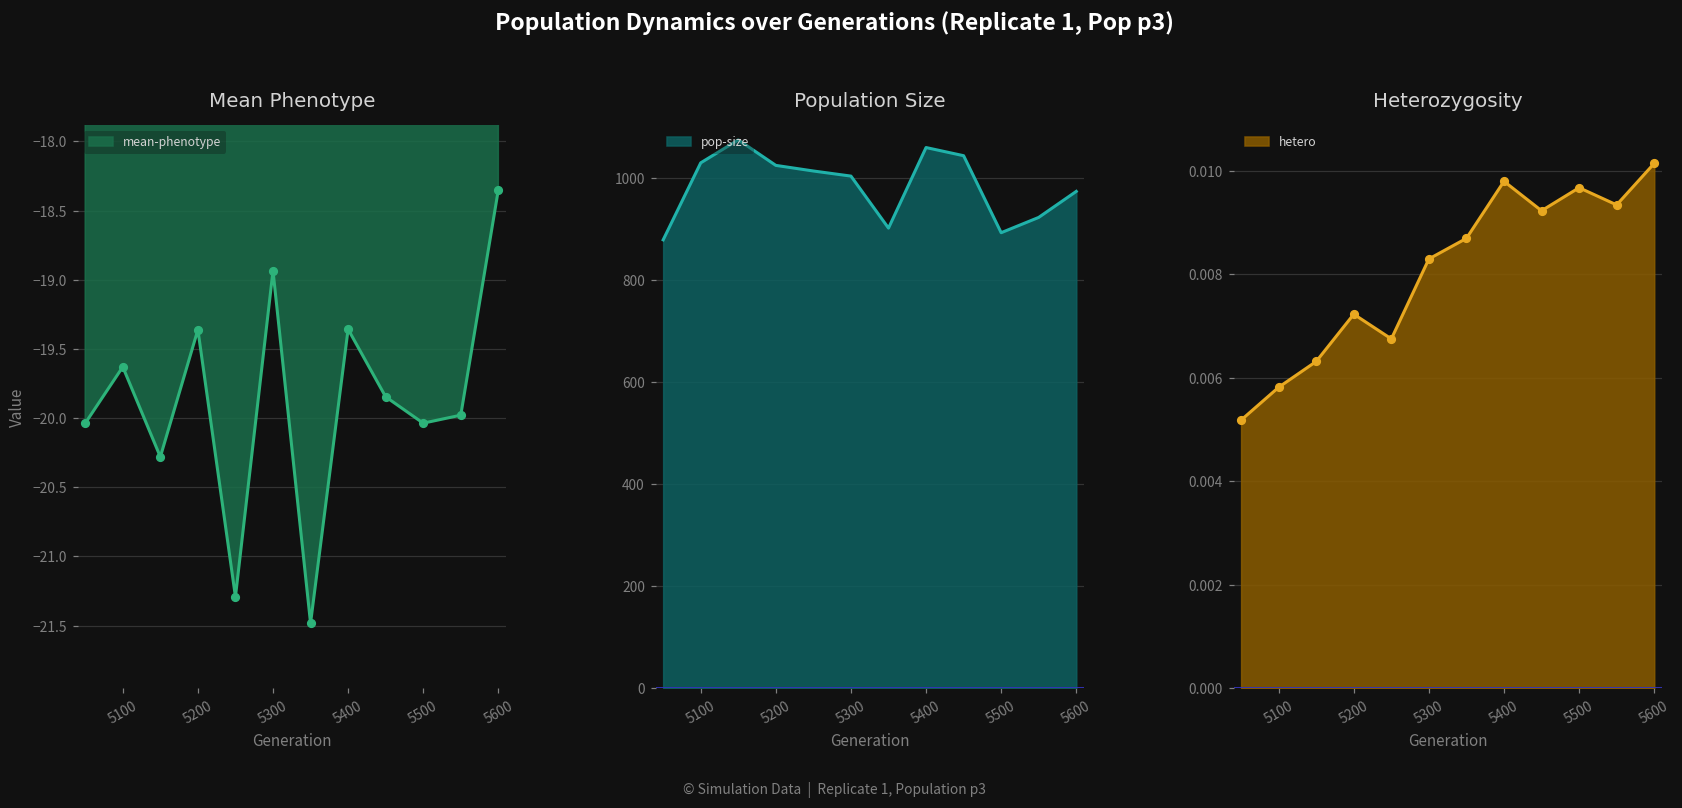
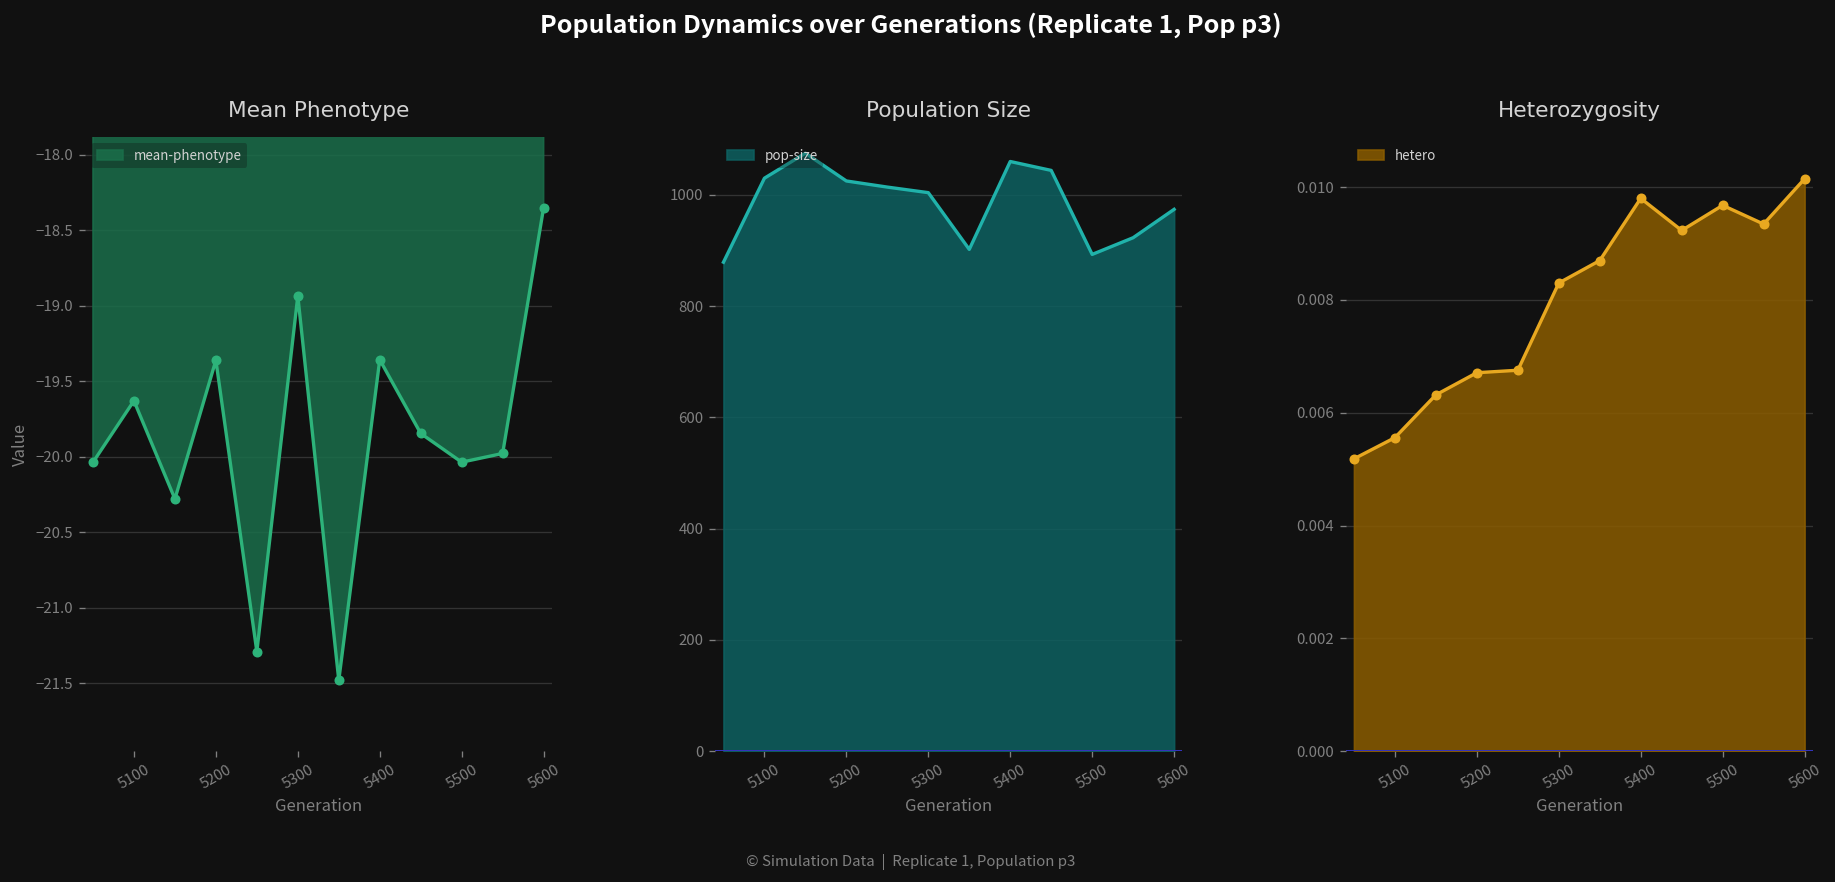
Heterozygosity, 5100: 0.0058 -> 0.0056
Heterozygosity, 5200: 0.0072 -> 0.0067
